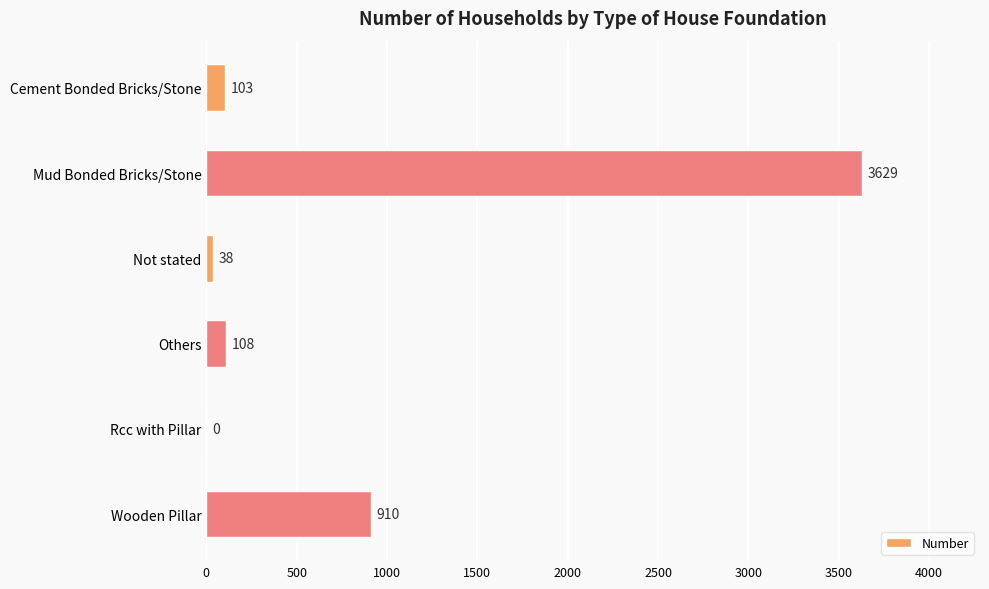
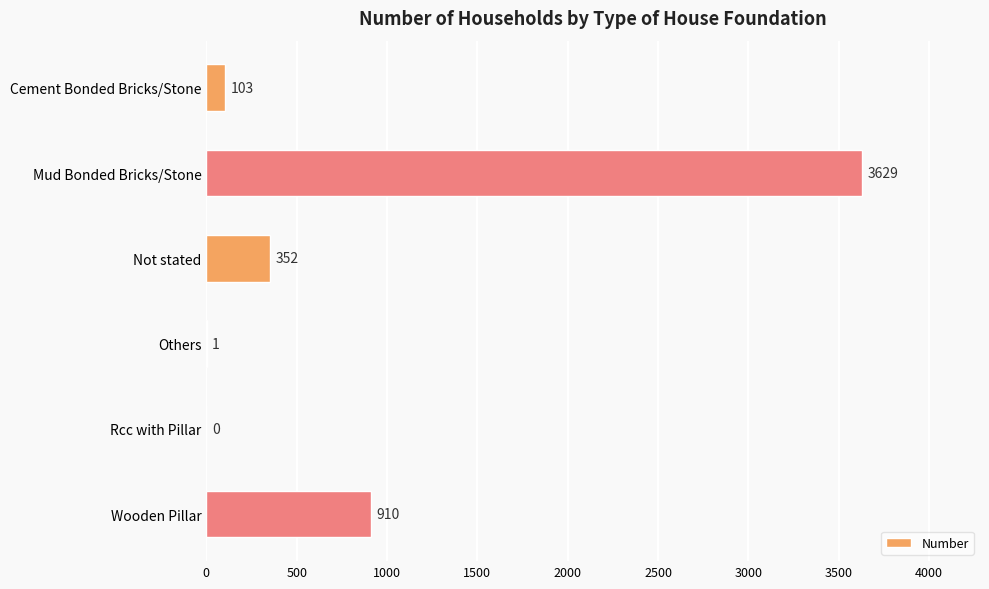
Not stated: 38 -> 352
Others: 108 -> 1
